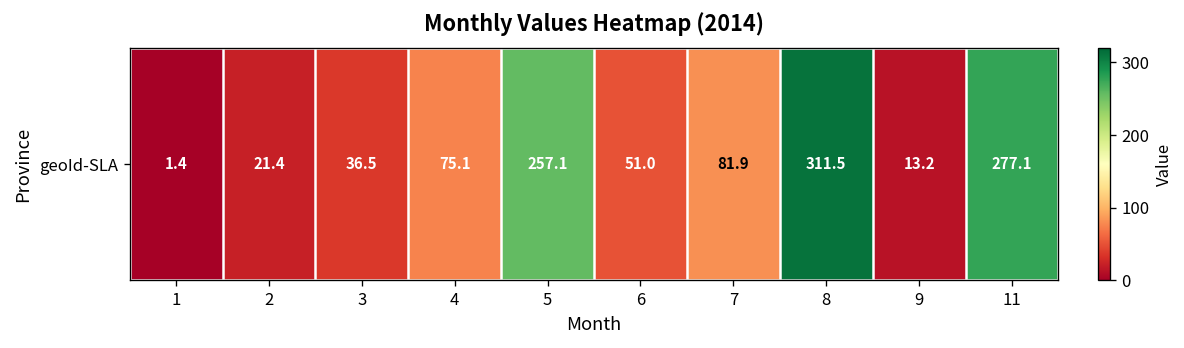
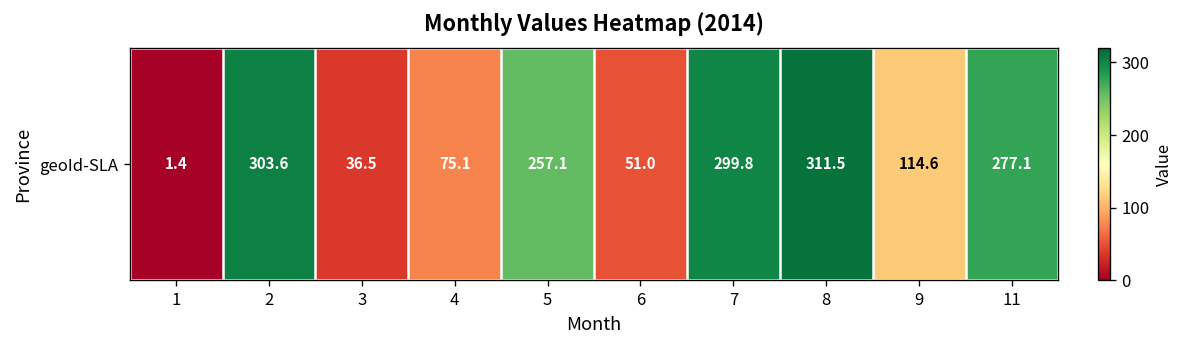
geoId-SLA, 2: 21.4 -> 303.6
geoId-SLA, 7: 81.9 -> 299.8
geoId-SLA, 9: 13.2 -> 114.6
